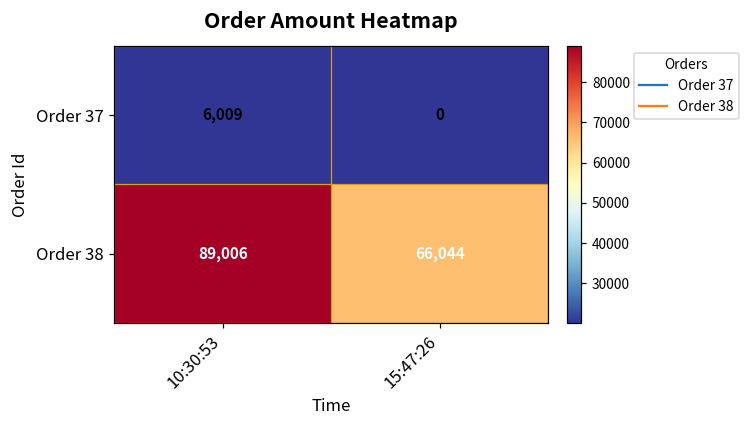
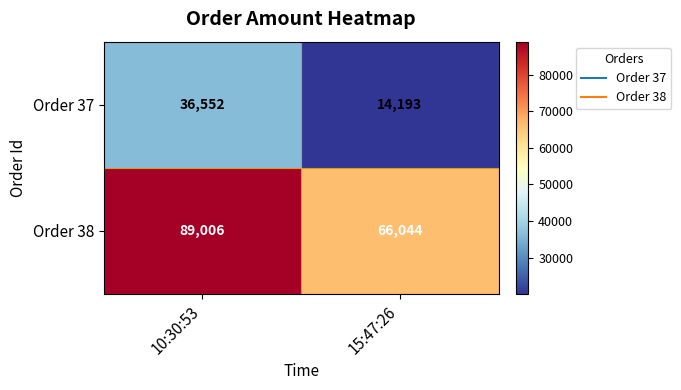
Order 37, 10:30:53: 6,009 -> 36,552
Order 37, 15:47:26: 0 -> 14,193
